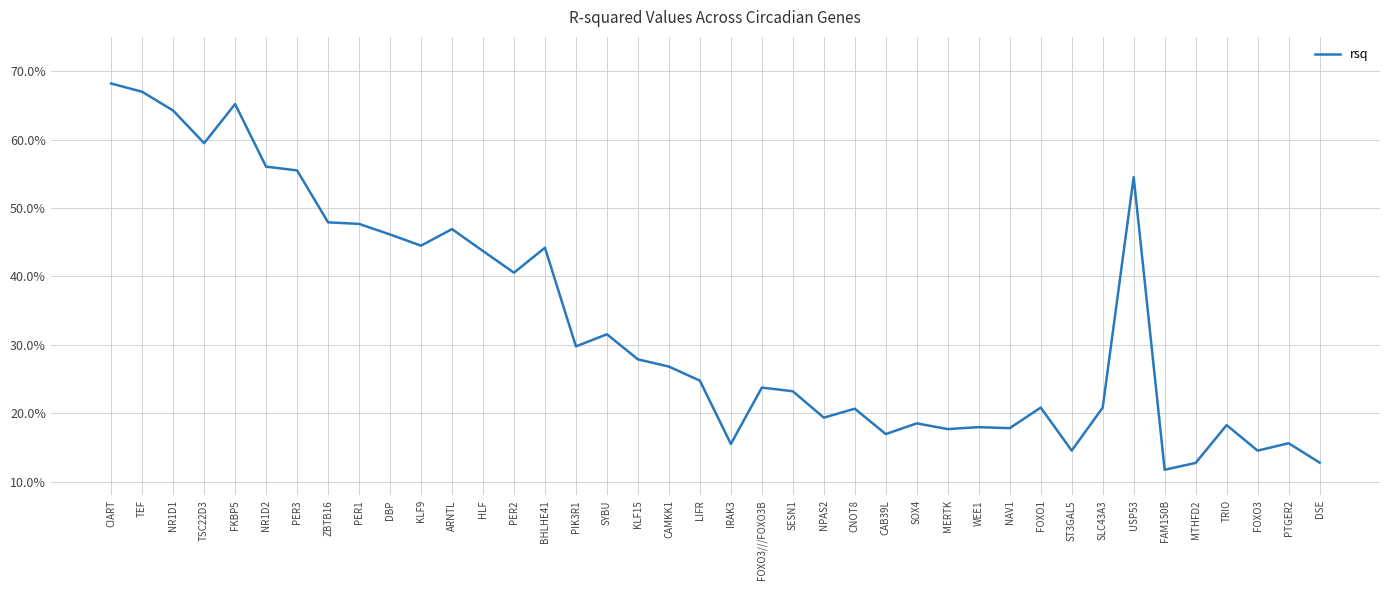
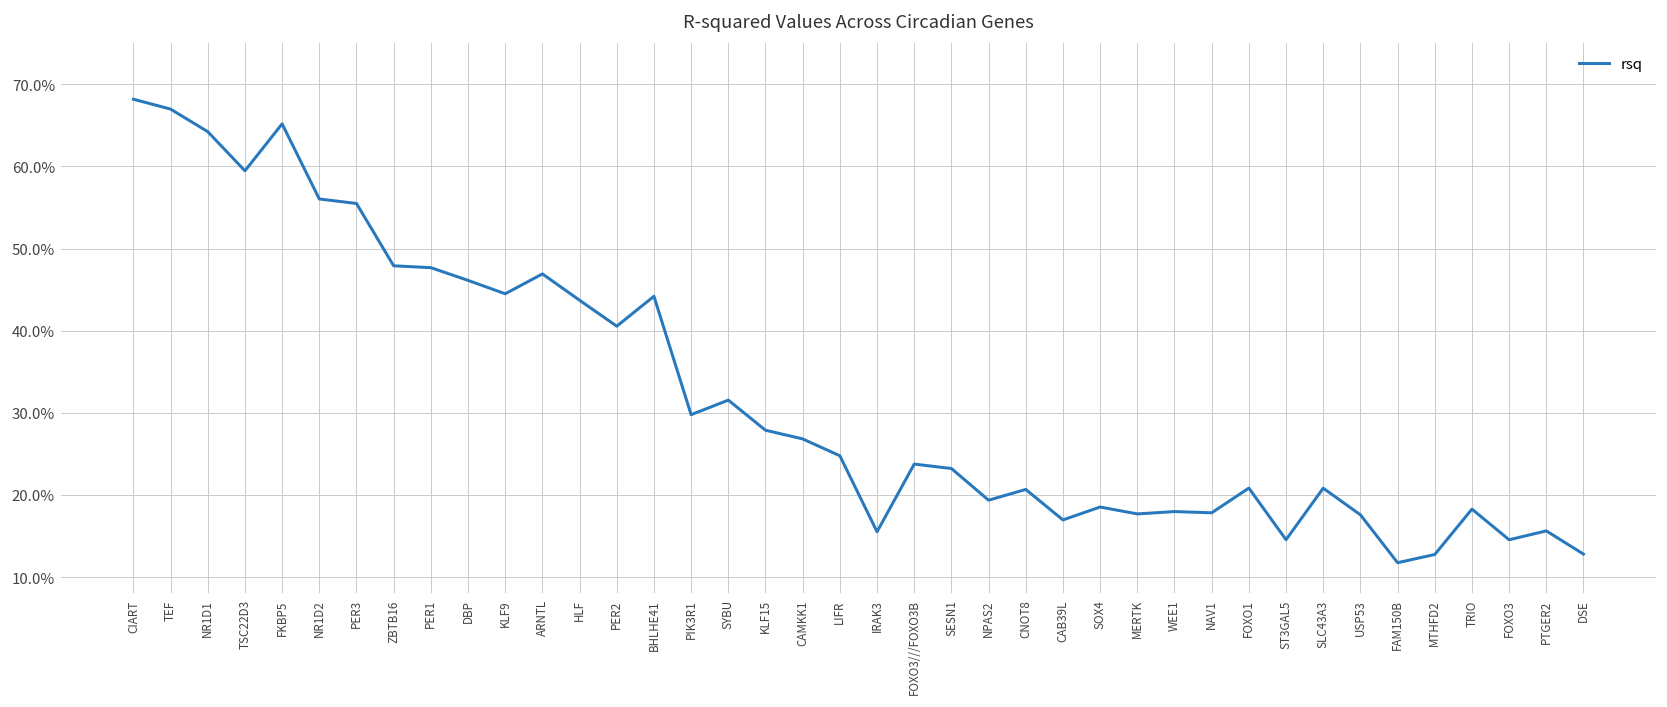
USP53: 55% -> 18%
